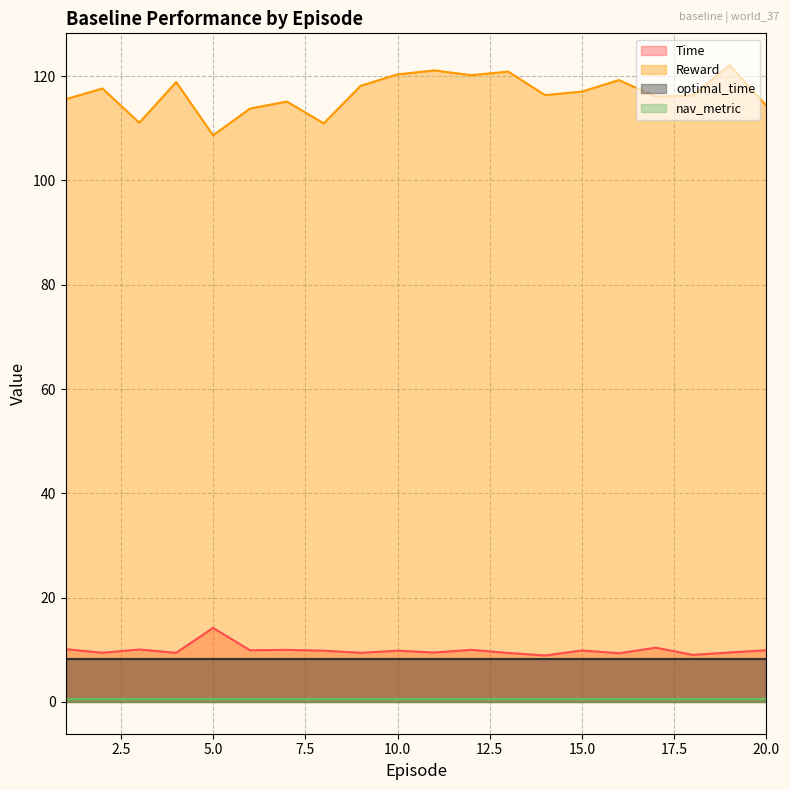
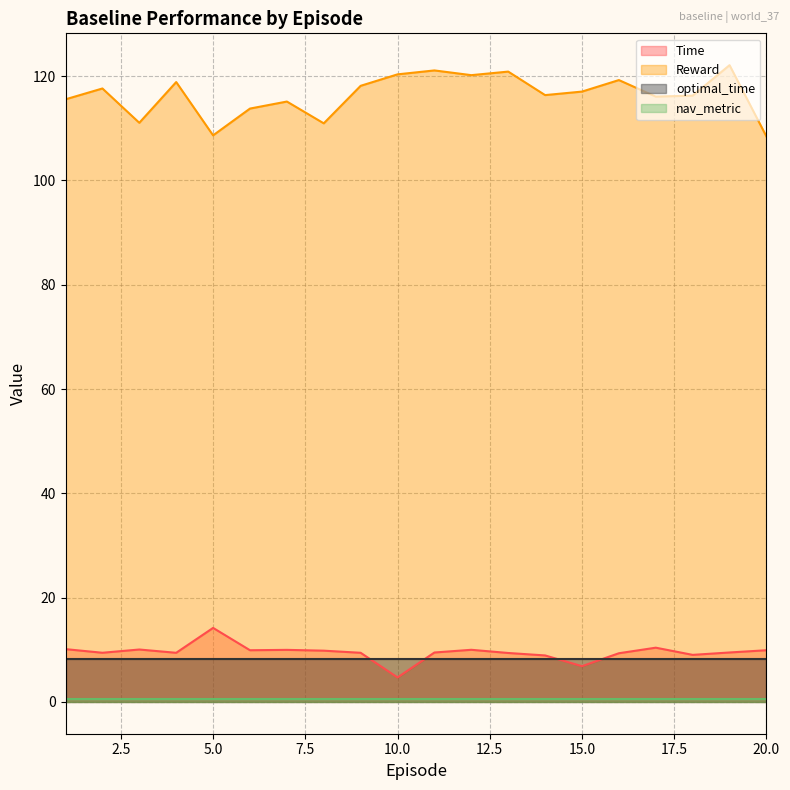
Time, 10.0: 10 -> 5
Time, 15.0: 10 -> 7
Reward, 20.0: 114 -> 108
